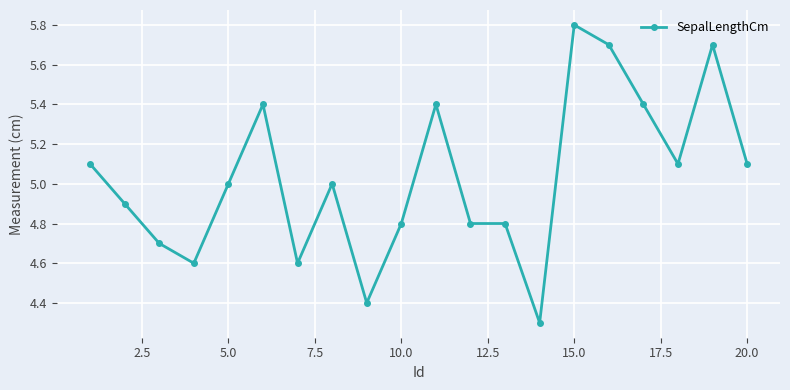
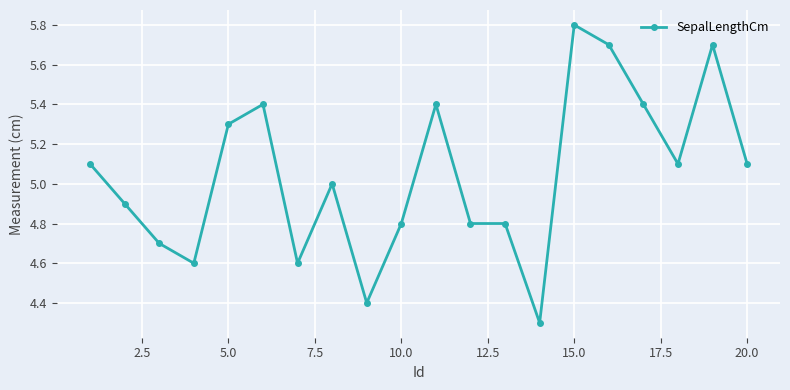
5.0: 5.0 -> 5.3
